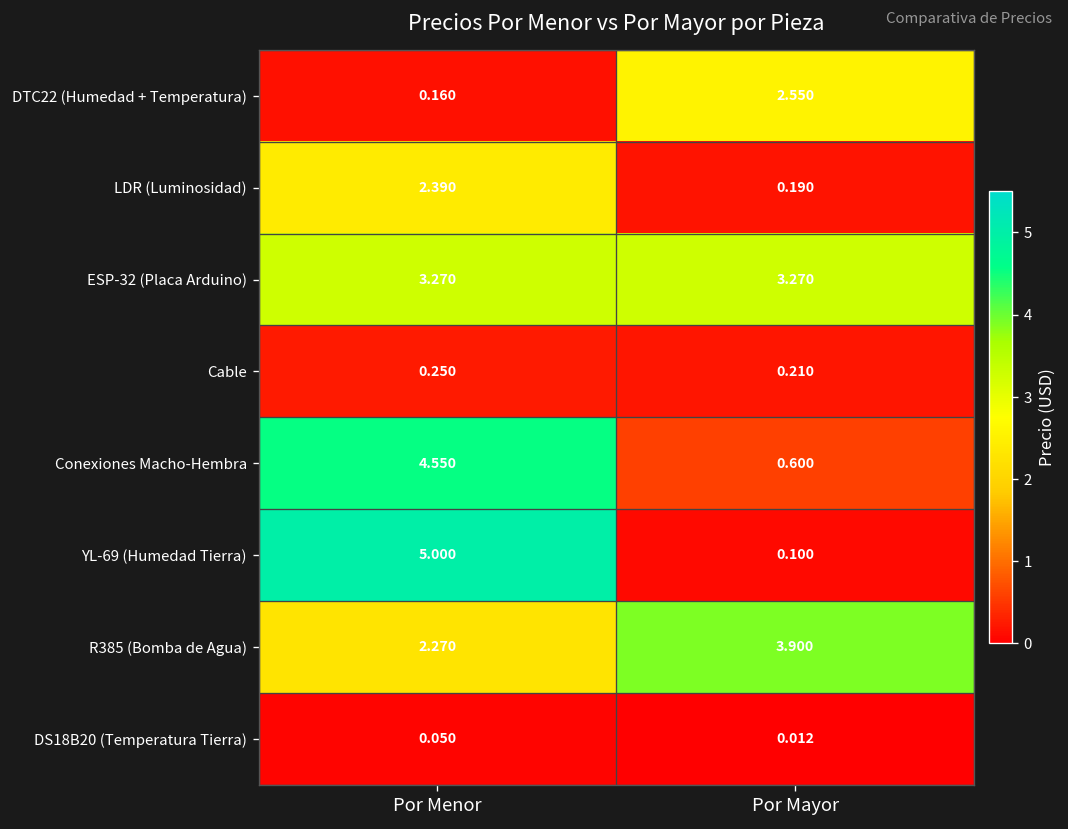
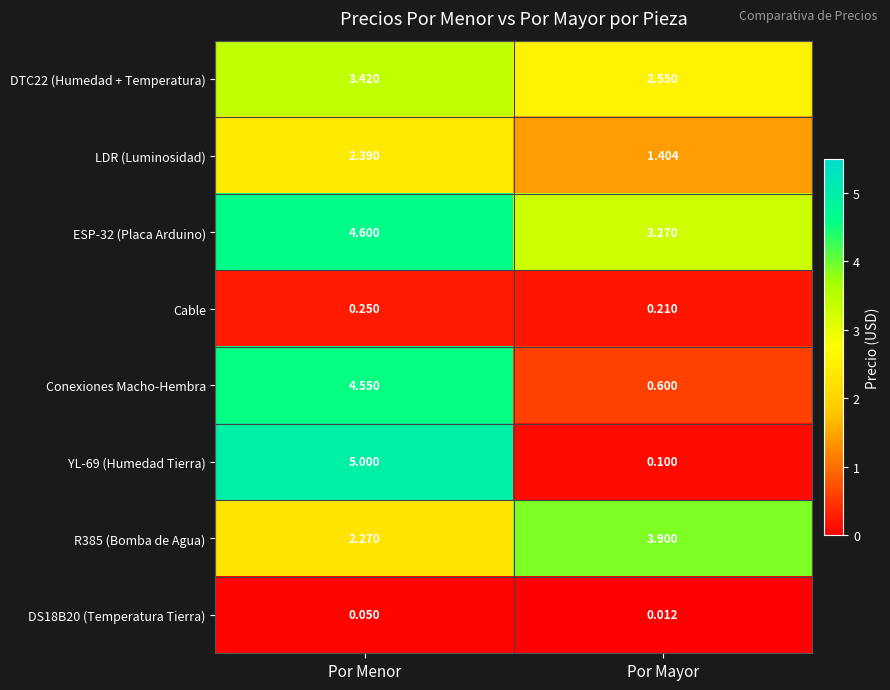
DTC22 (Humedad + Temperatura), Por Menor: 0.160 -> 3.420
LDR (Luminosidad), Por Mayor: 0.190 -> 1.404
ESP-32 (Placa Arduino), Por Menor: 3.270 -> 4.600
